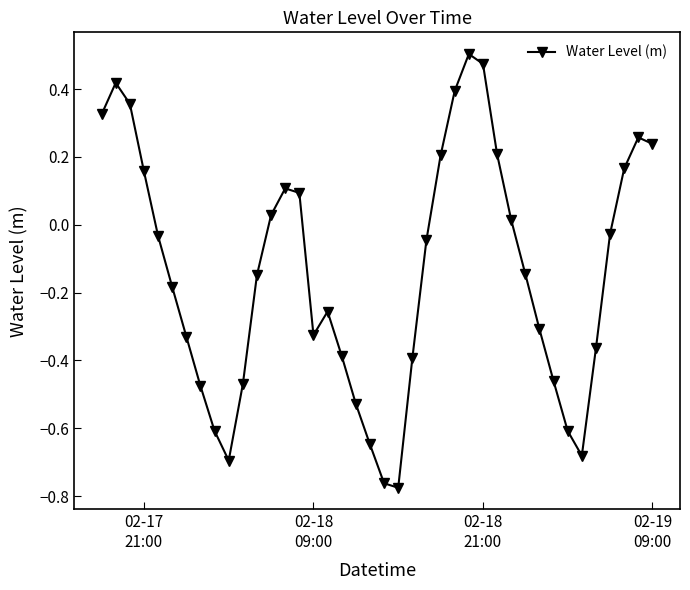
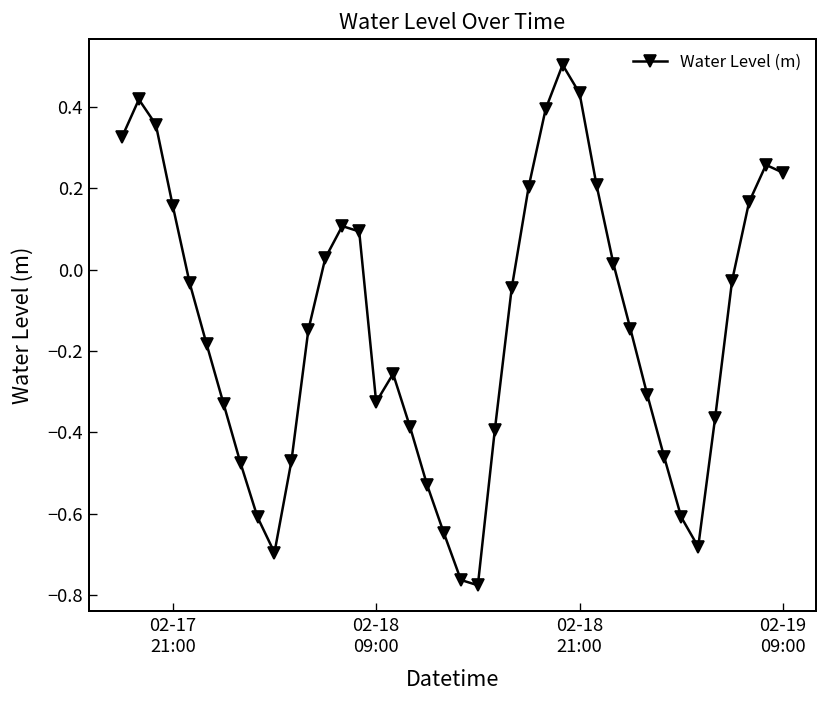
02-18 21:00: 0.47 -> 0.43
